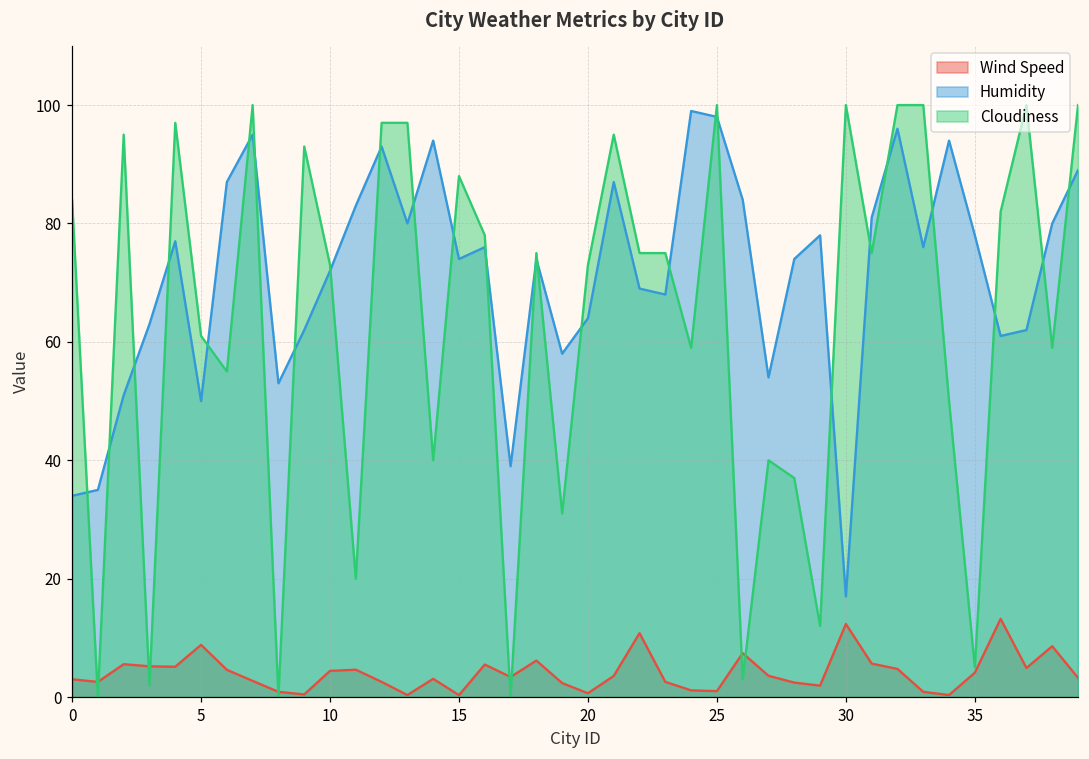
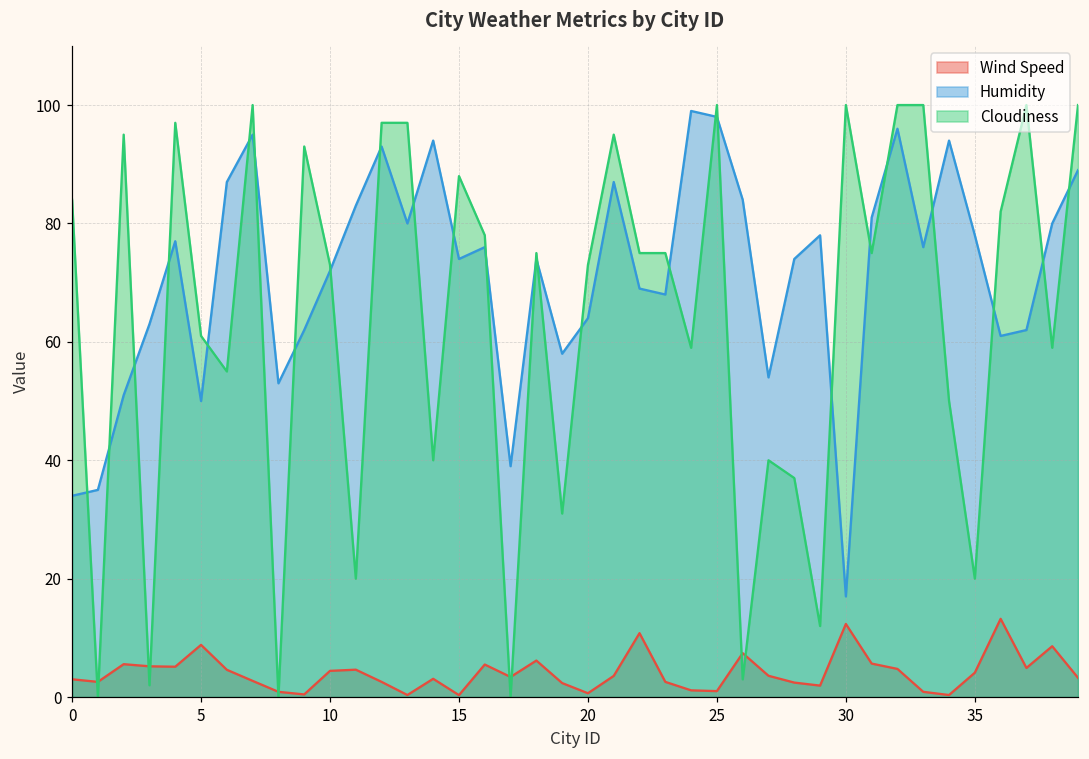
Cloudiness, 35: 5 -> 20
